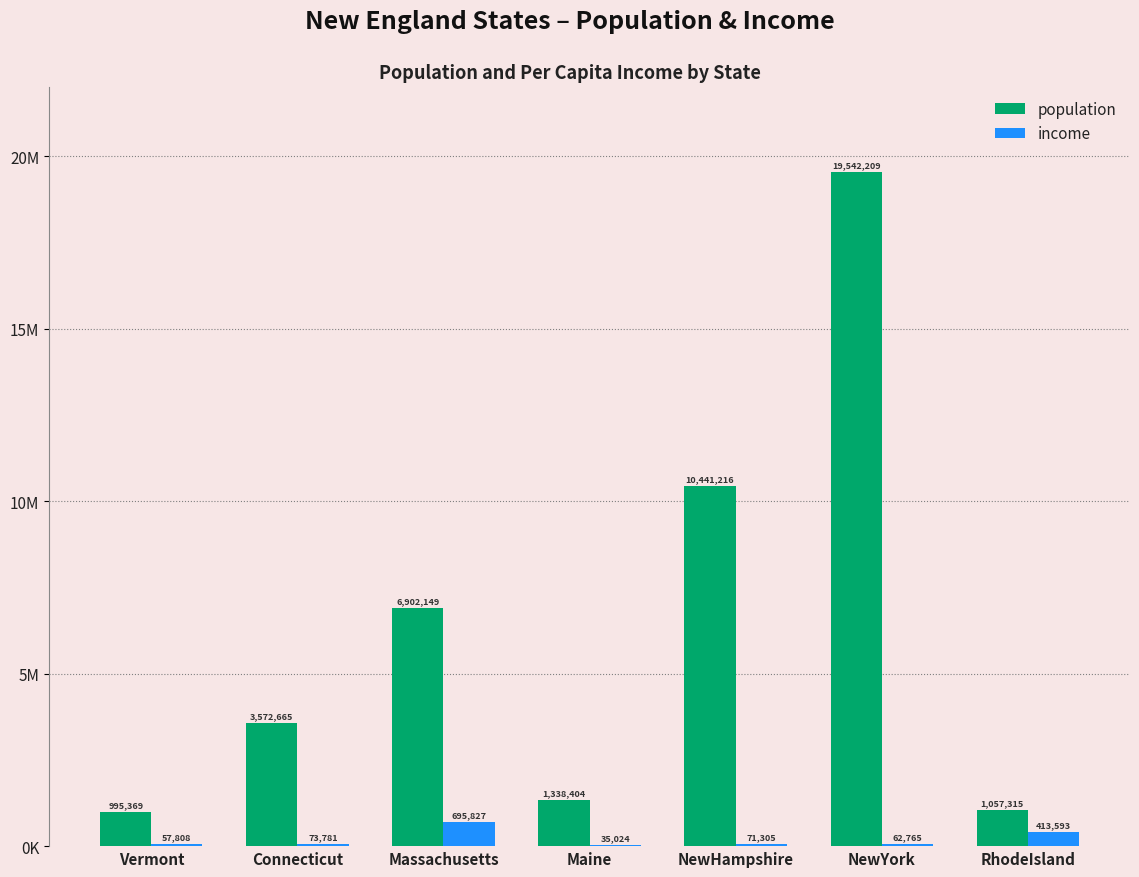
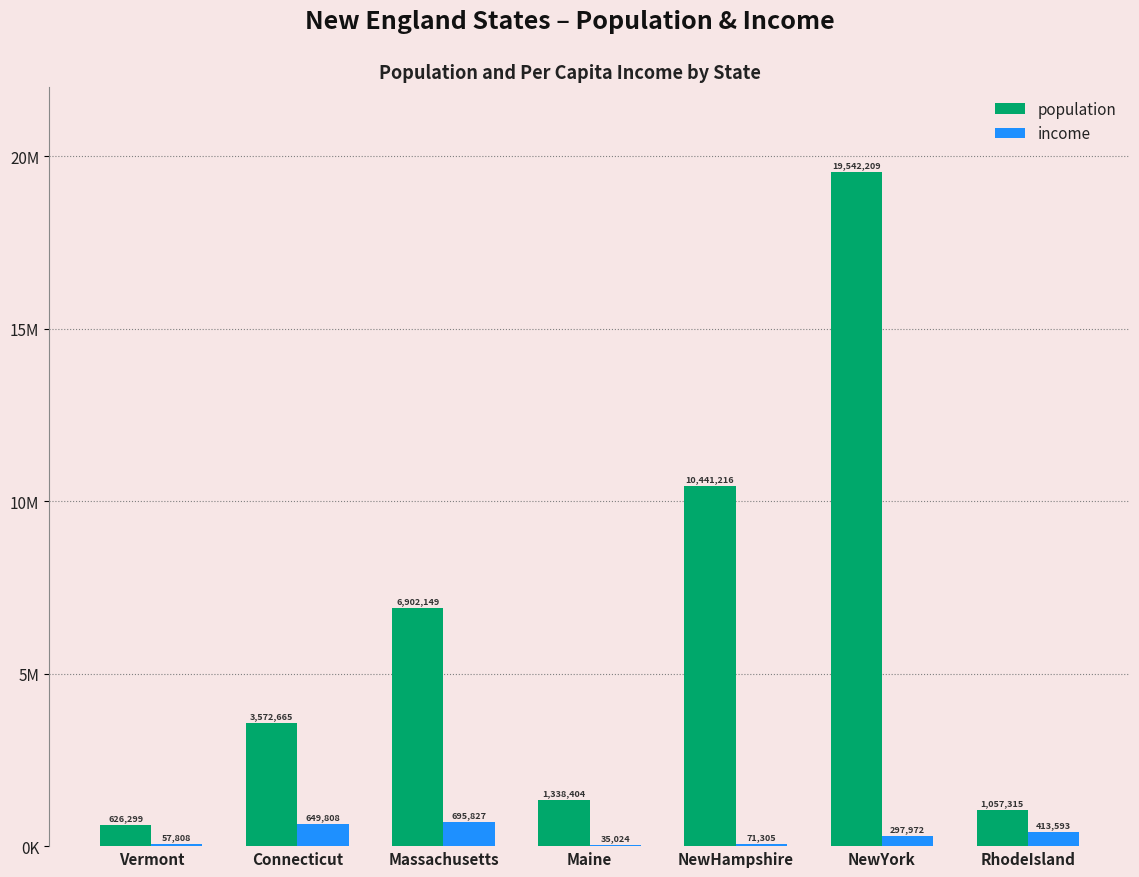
population, Vermont: 995,369 -> 626,299
income, Connecticut: 73,781 -> 649,808
income, NewYork: 62,765 -> 297,972
